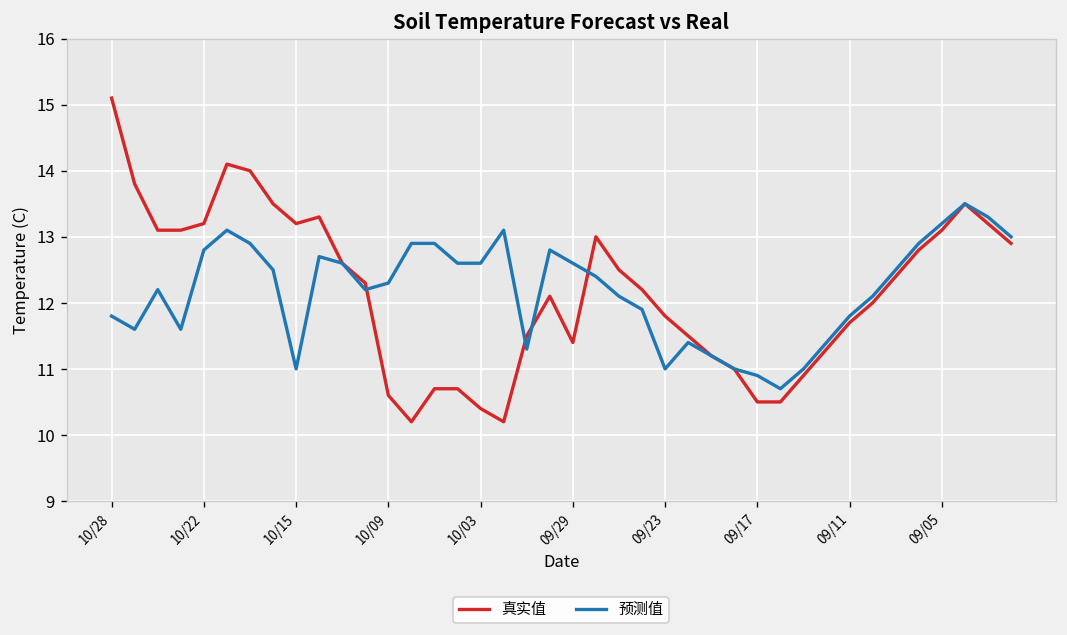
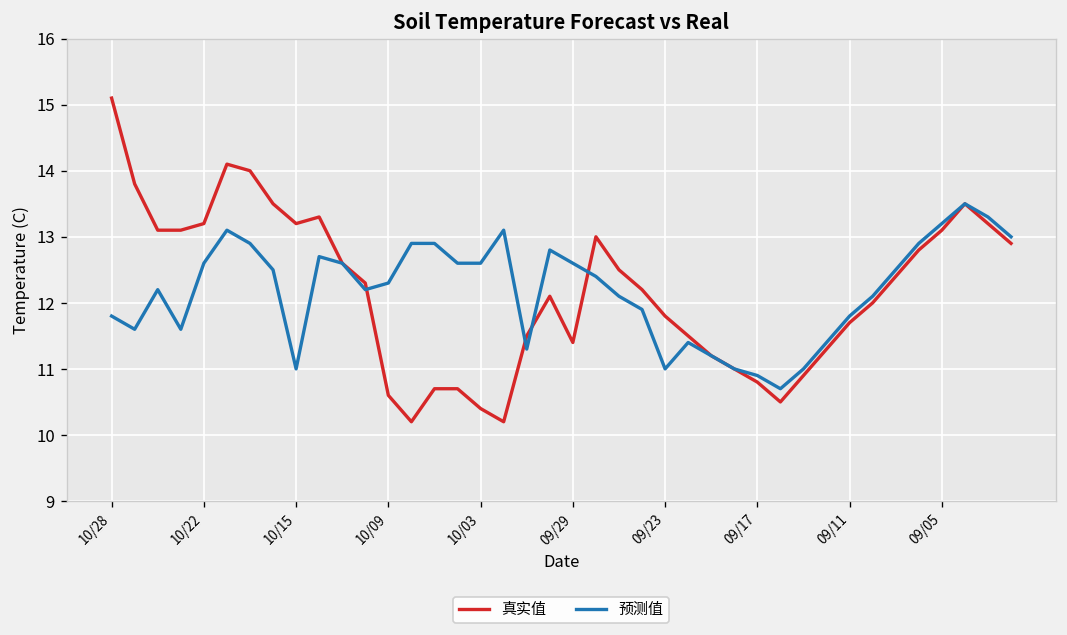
预测值, 10/22: 12.8 -> 12.6
真实值, 09/17: 10.5 -> 10.8
